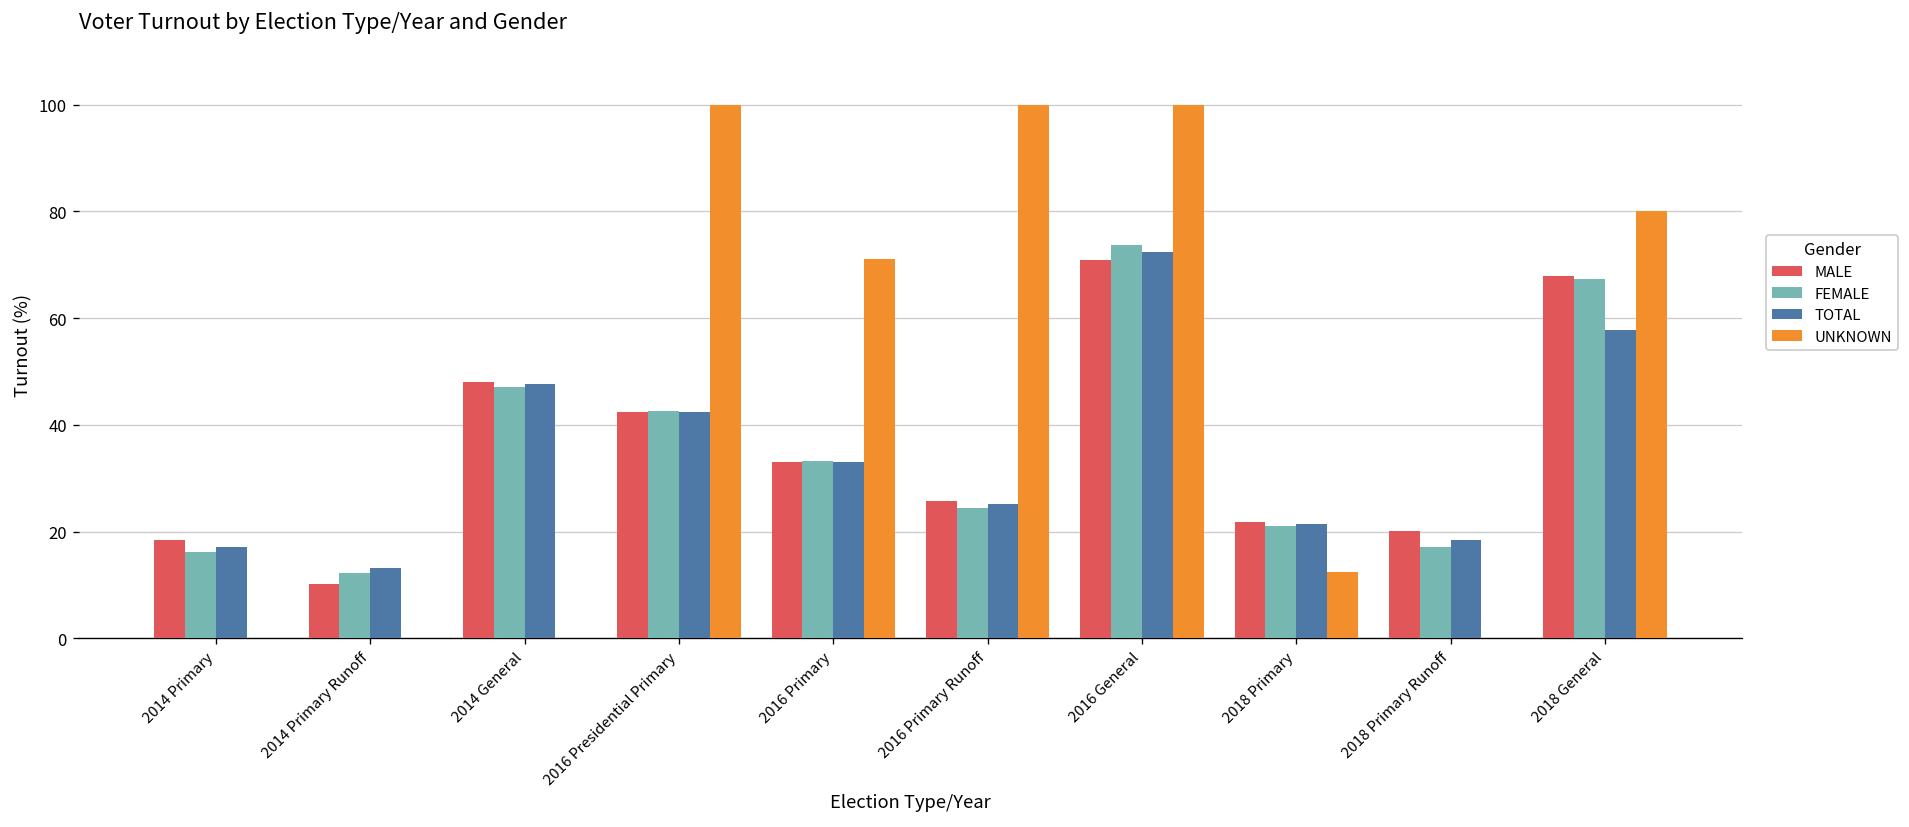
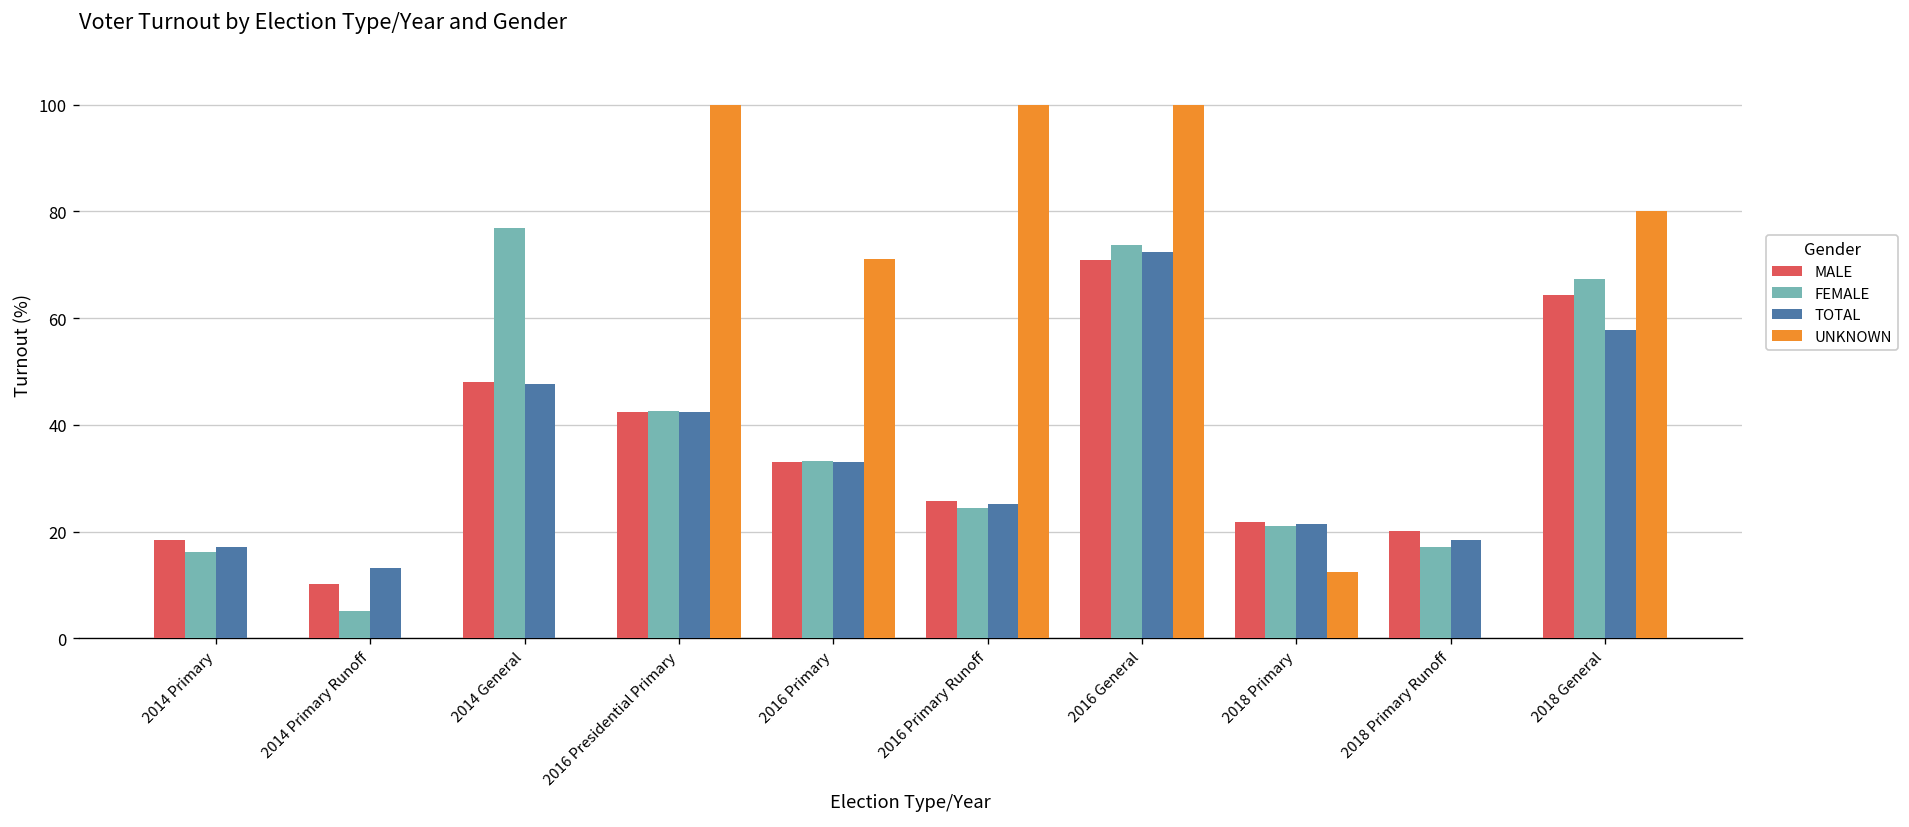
FEMALE, 2014 Primary Runoff: 12 -> 5
FEMALE, 2014 General: 47 -> 77
MALE, 2018 General: 68 -> 64
